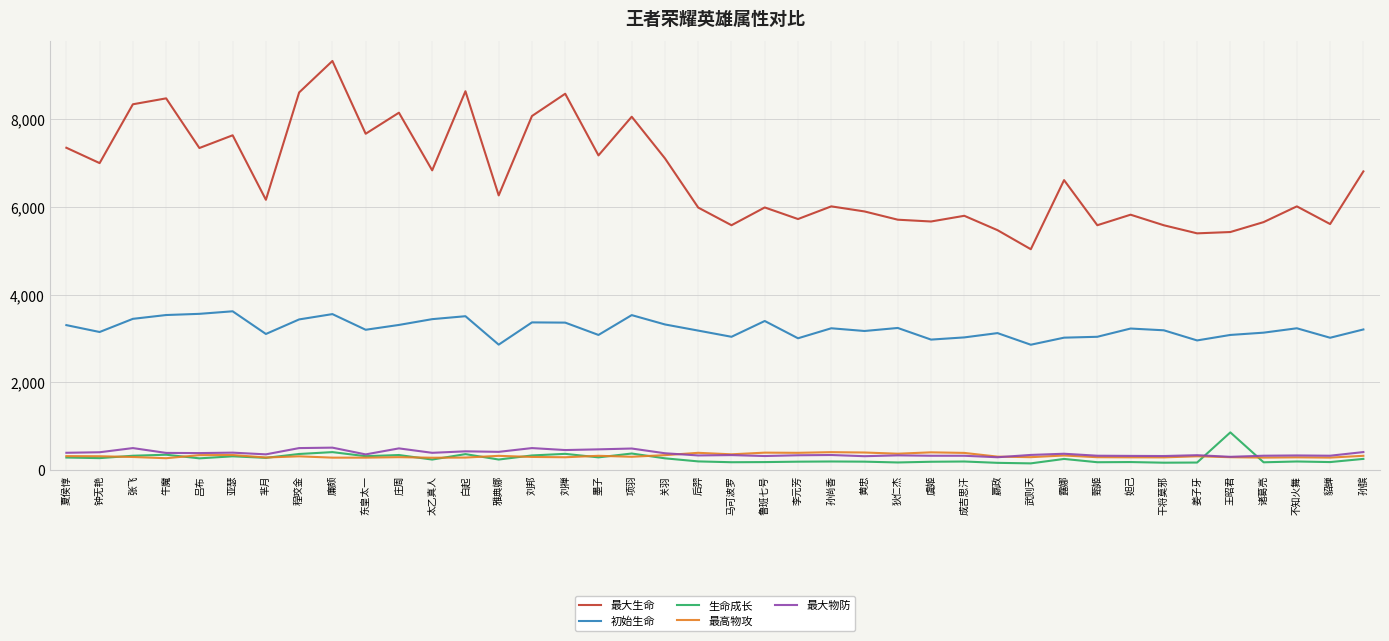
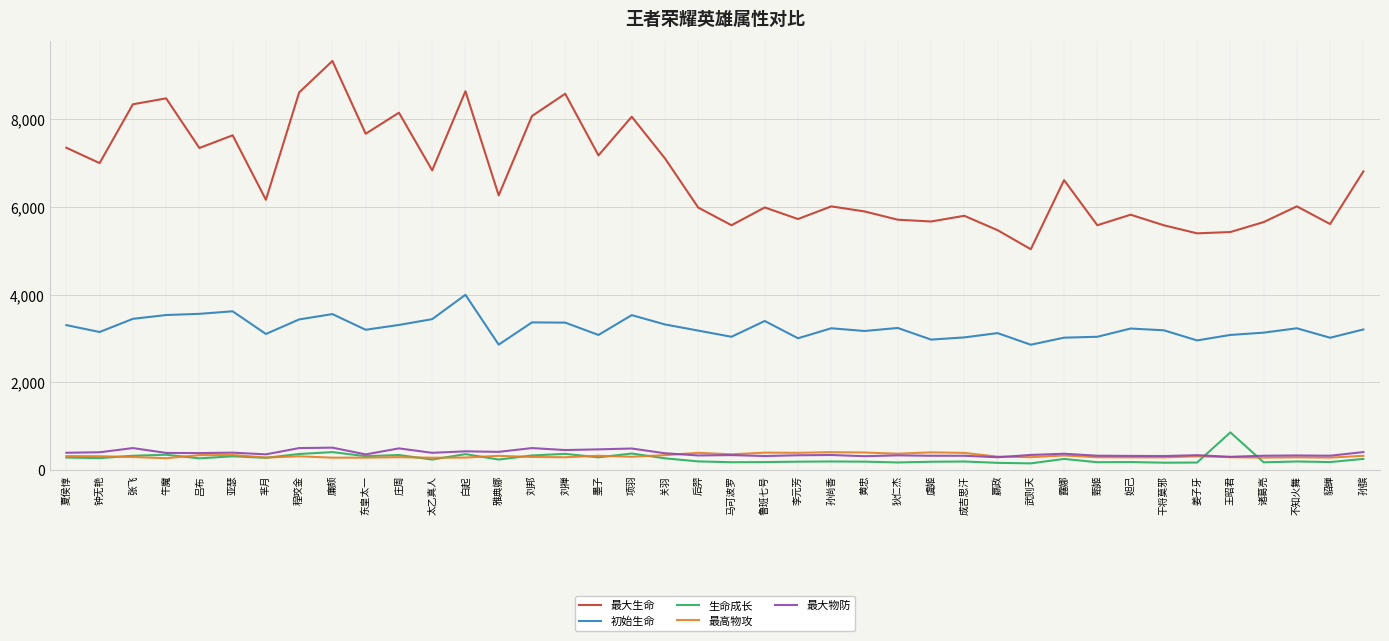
初始生命, 白起: 3,500 -> 4,000
